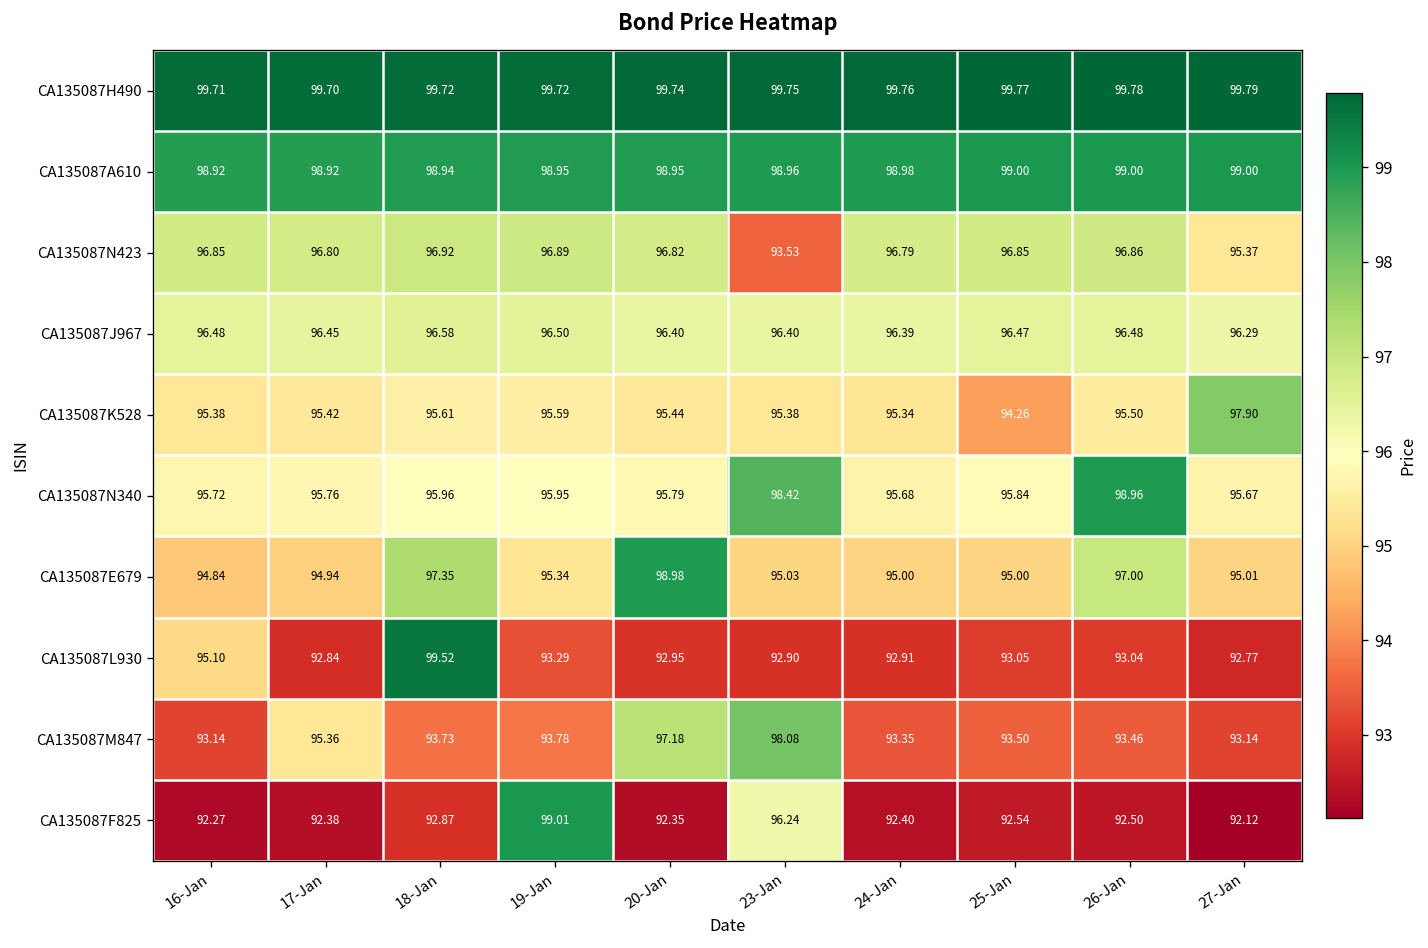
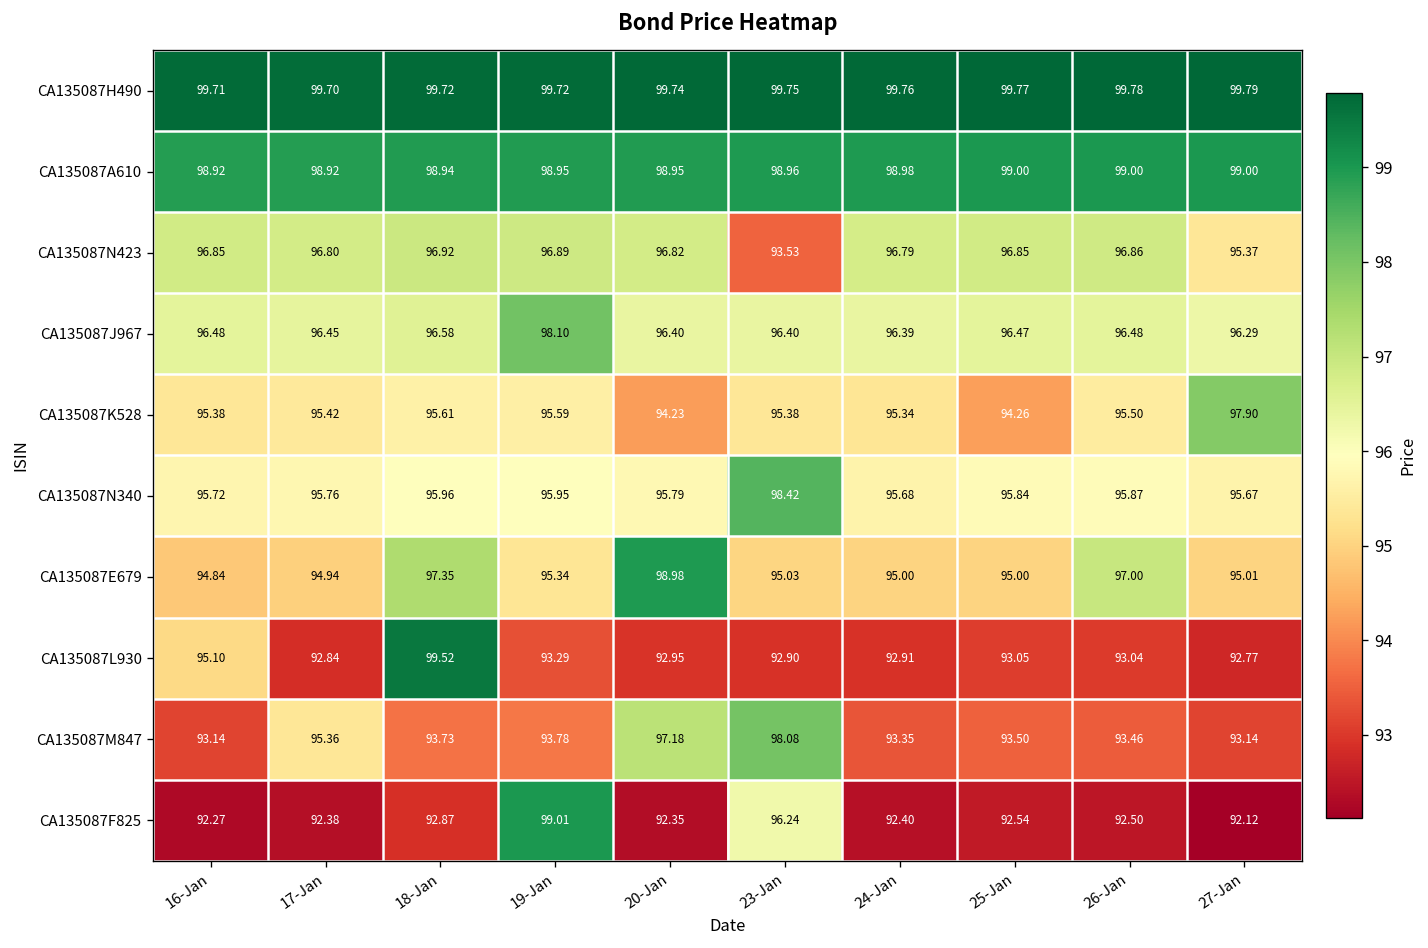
CA135087J967, 19-Jan: 96.50 -> 98.10
CA135087K528, 20-Jan: 95.44 -> 94.23
CA135087N340, 26-Jan: 98.96 -> 95.87
